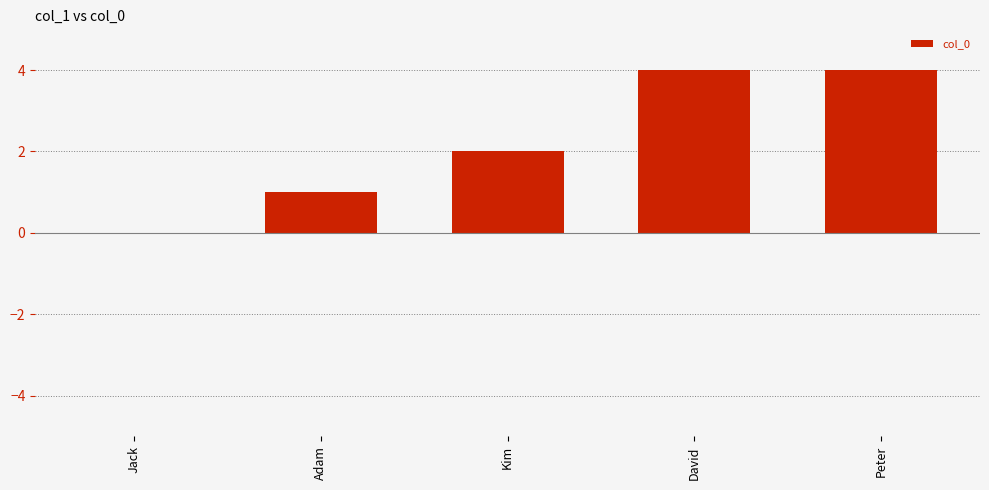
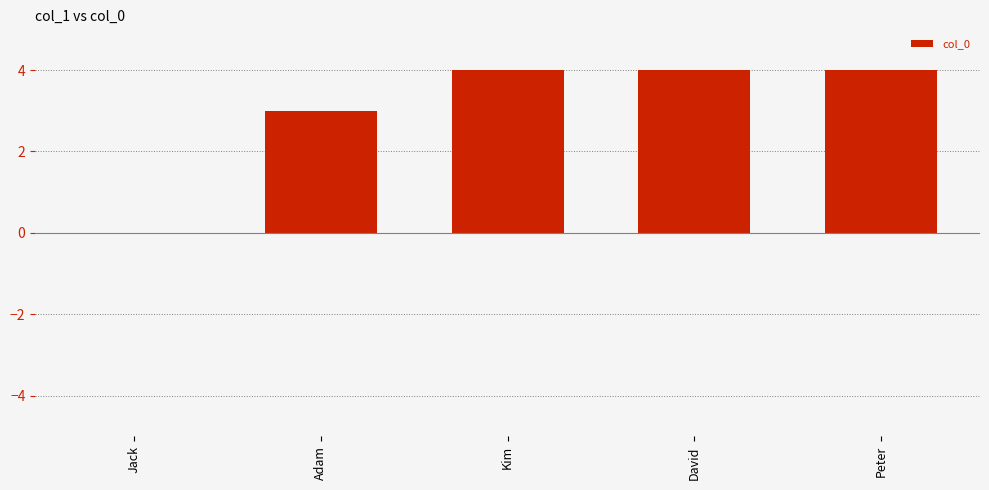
Adam: 1 -> 3
Kim: 2 -> 4
